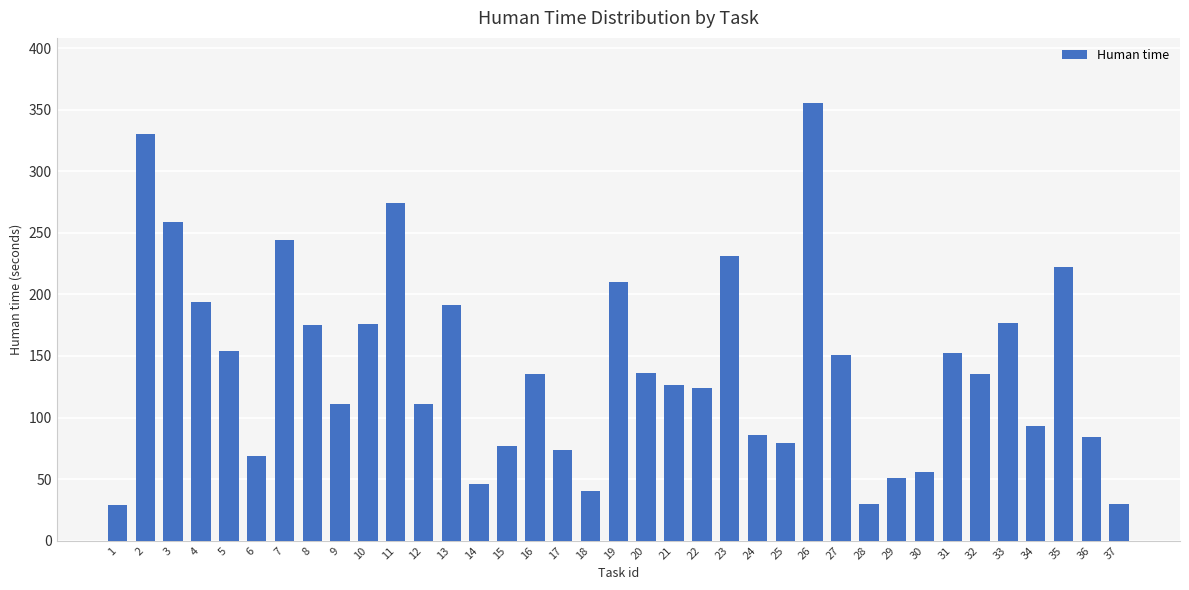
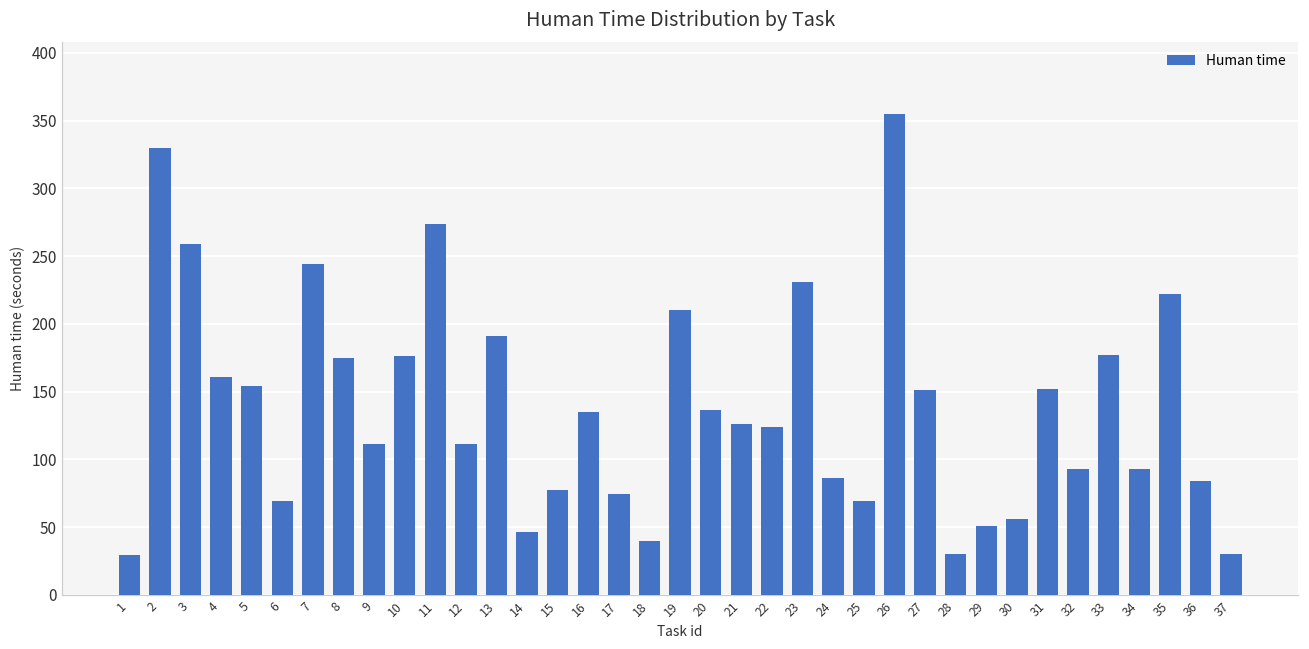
4: 194 -> 161
25: 79 -> 69
32: 135 -> 93
